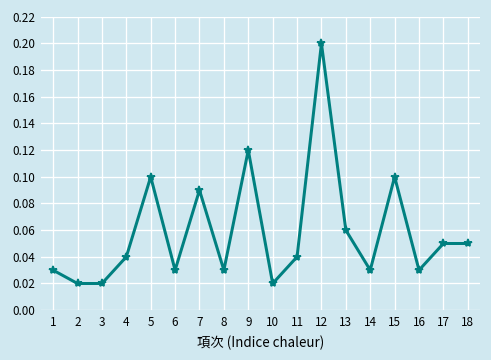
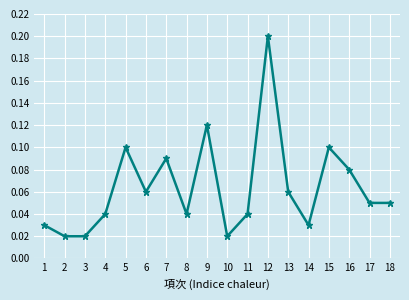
6: 0.03 -> 0.06
8: 0.03 -> 0.04
16: 0.03 -> 0.08
